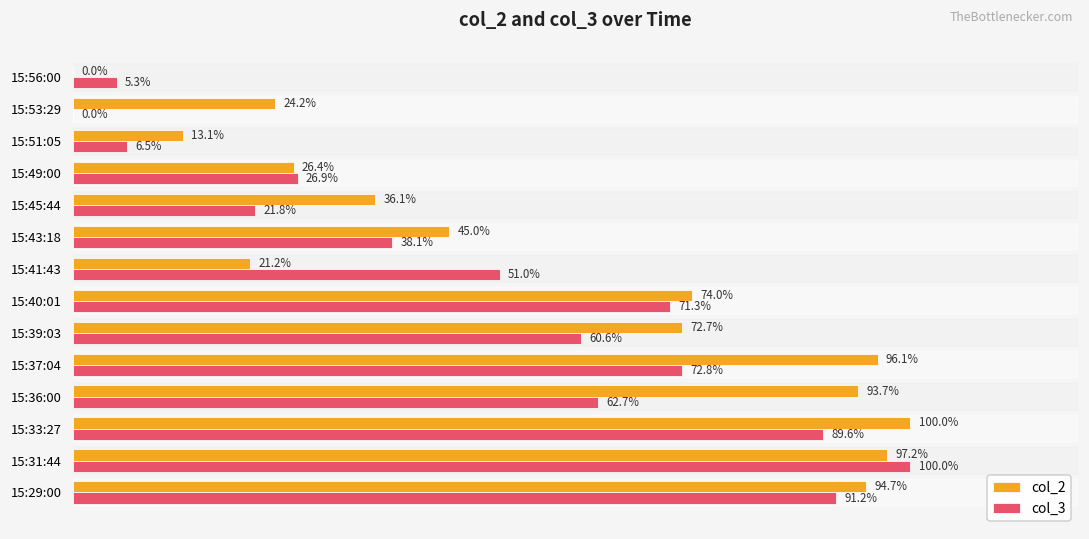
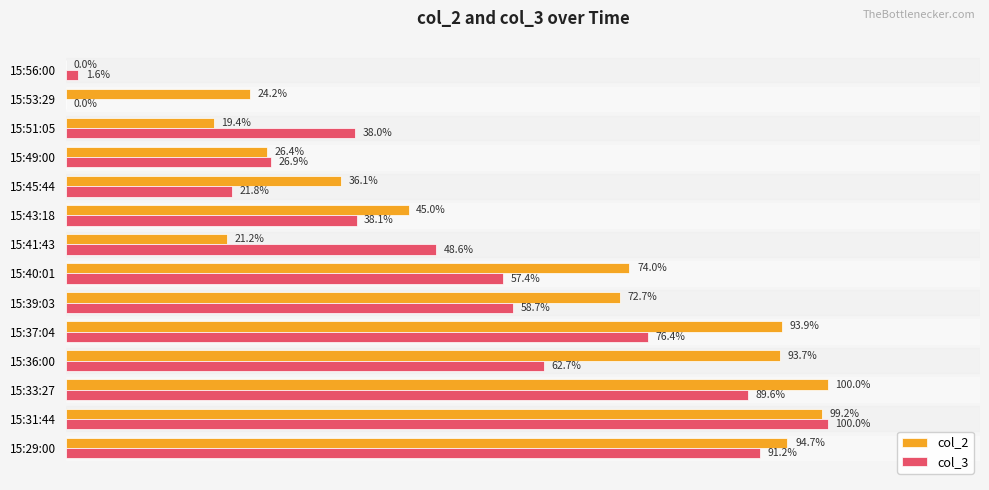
col_3, 15:56:00: 5.3% -> 1.6%
col_2, 15:51:05: 13.1% -> 19.4%
col_3, 15:51:05: 6.5% -> 38.0%
col_3, 15:41:43: 51.0% -> 48.6%
col_3, 15:40:01: 71.3% -> 57.4%
col_3, 15:39:03: 60.6% -> 58.7%
col_2, 15:37:04: 96.1% -> 93.9%
col_3, 15:37:04: 72.8% -> 76.4%
col_2, 15:31:44: 97.2% -> 99.2%
